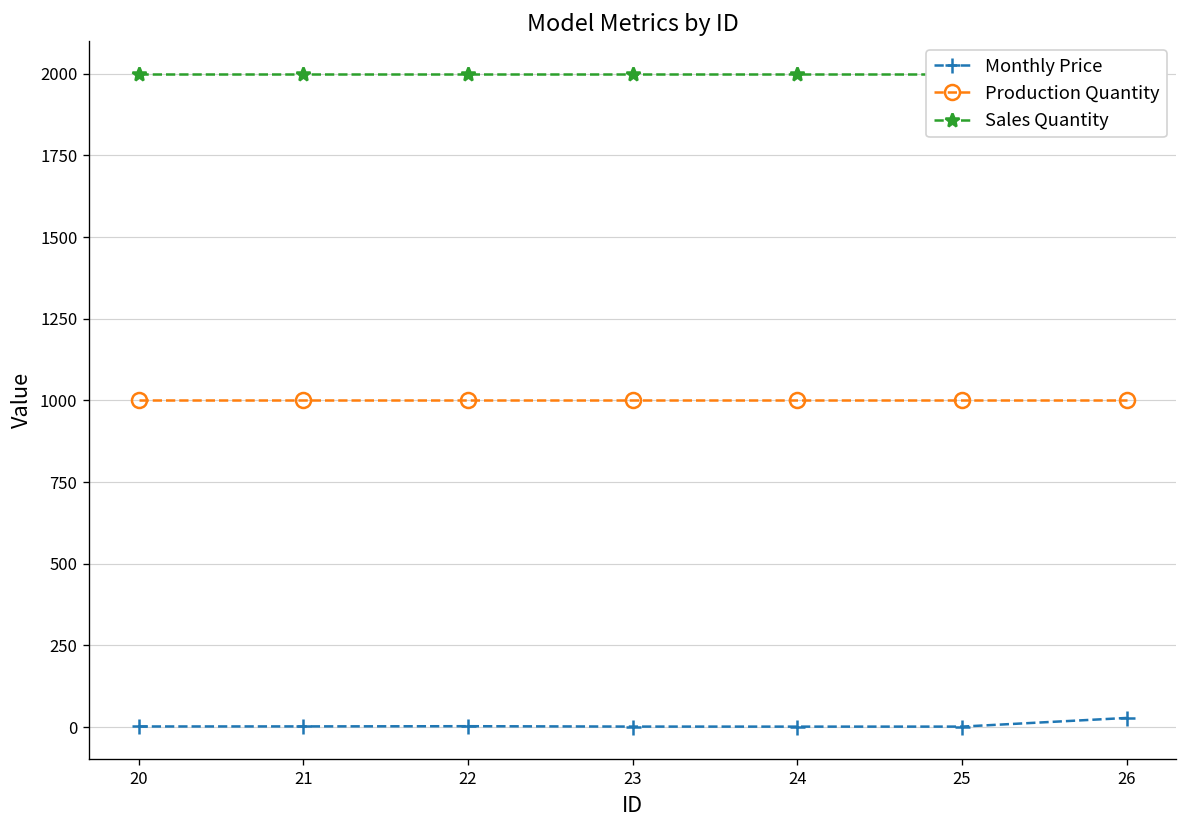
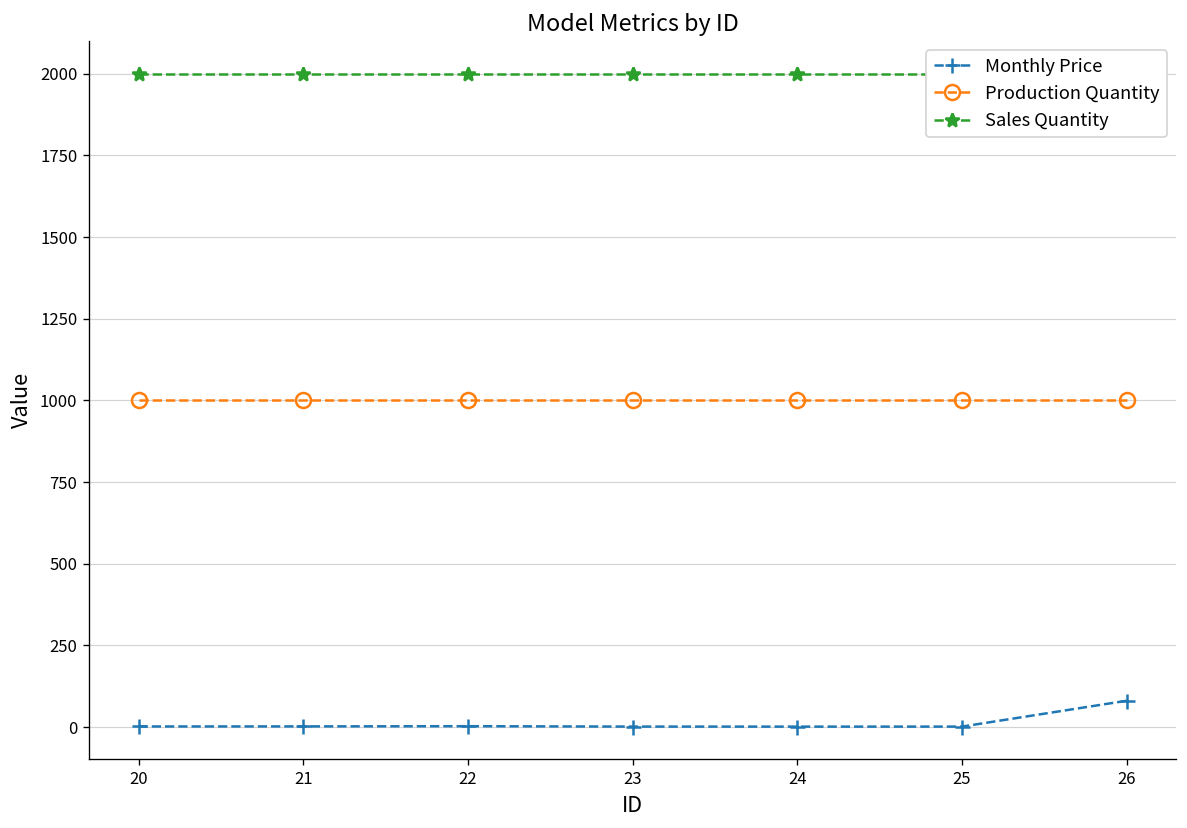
Monthly Price, 26: 30 -> 80
